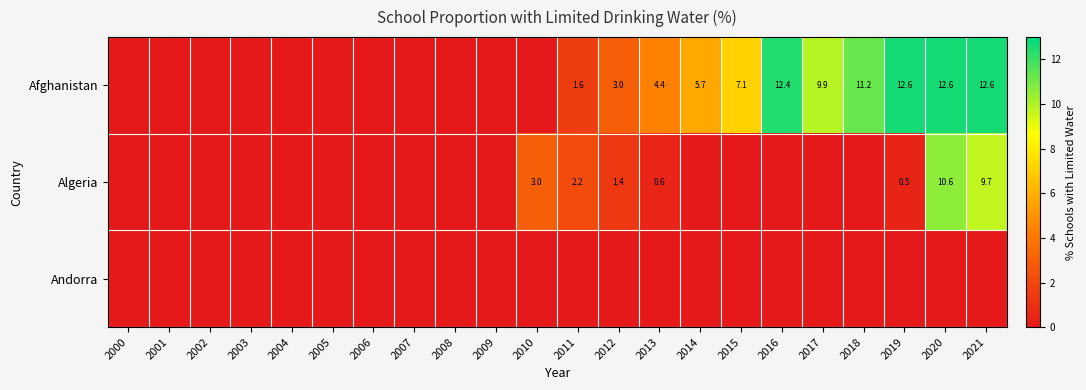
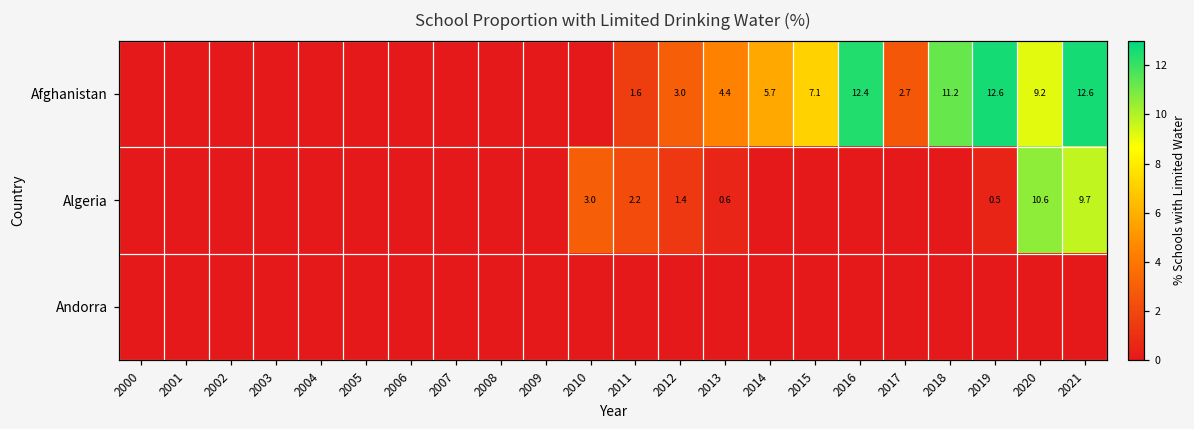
Afghanistan, 2017: 9.9 -> 2.7
Afghanistan, 2020: 12.6 -> 9.2
